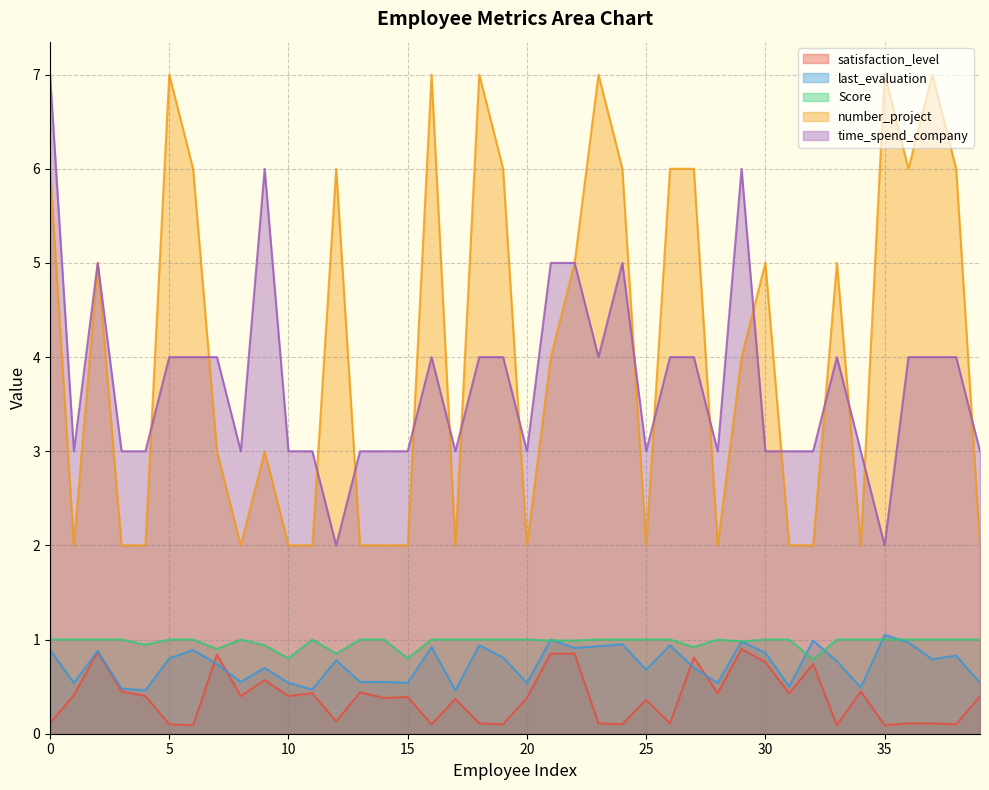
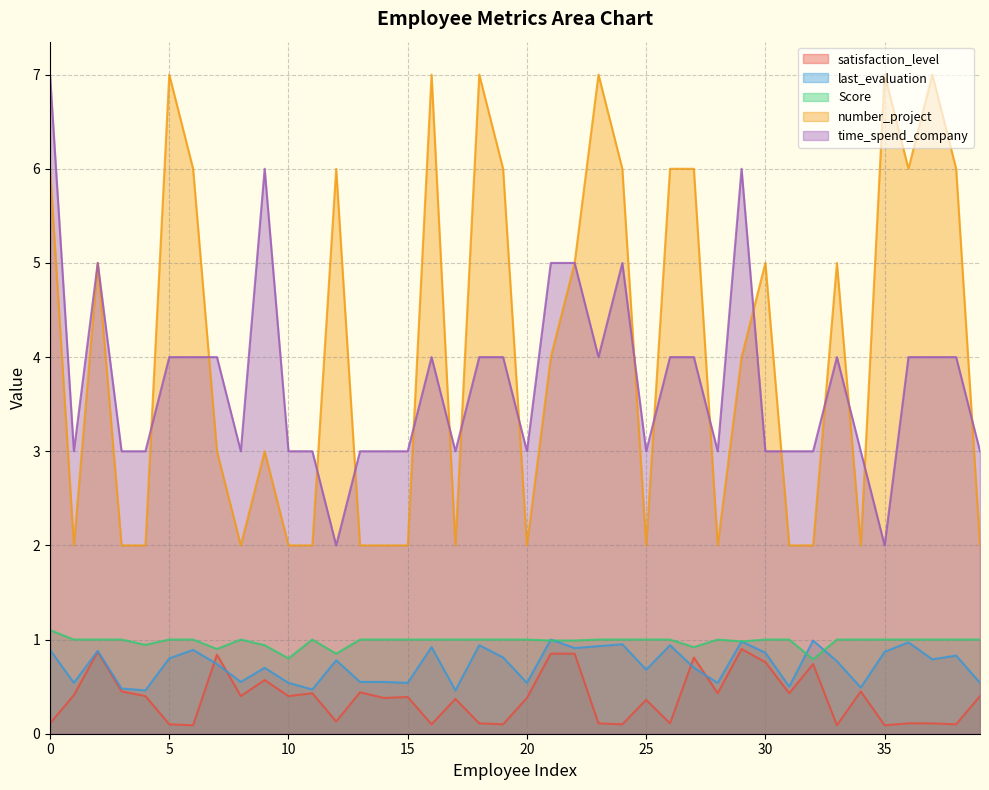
Score, 0: 1.0 -> 1.1
Score, 15: 0.8 -> 1.0
last_evaluation, 35: 1.1 -> 0.9
